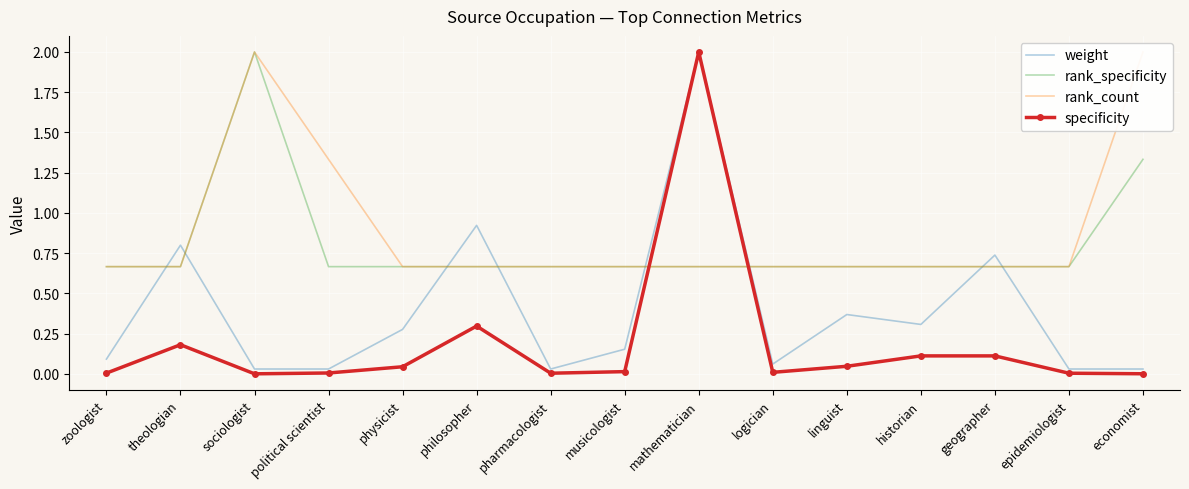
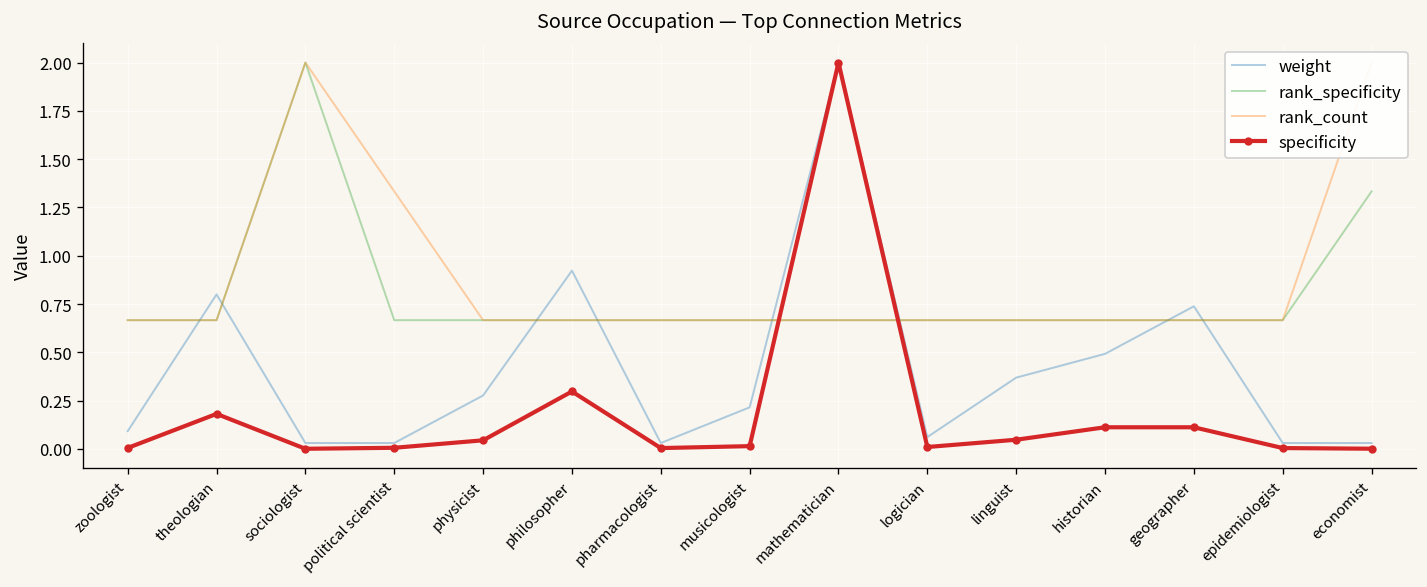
weight, musicologist: 0.15 -> 0.22
weight, historian: 0.31 -> 0.49
